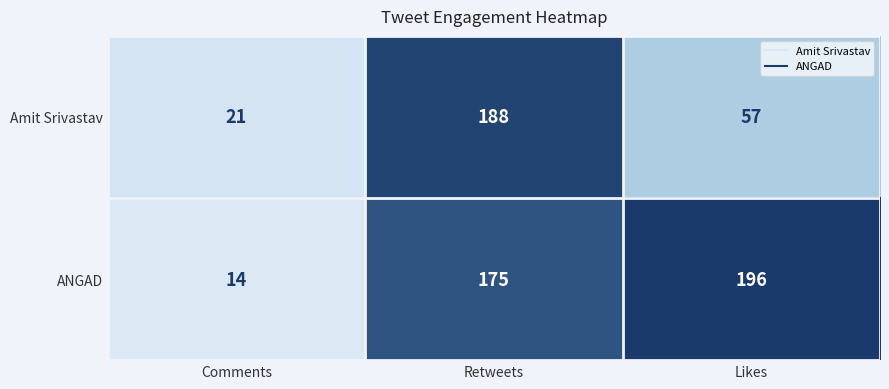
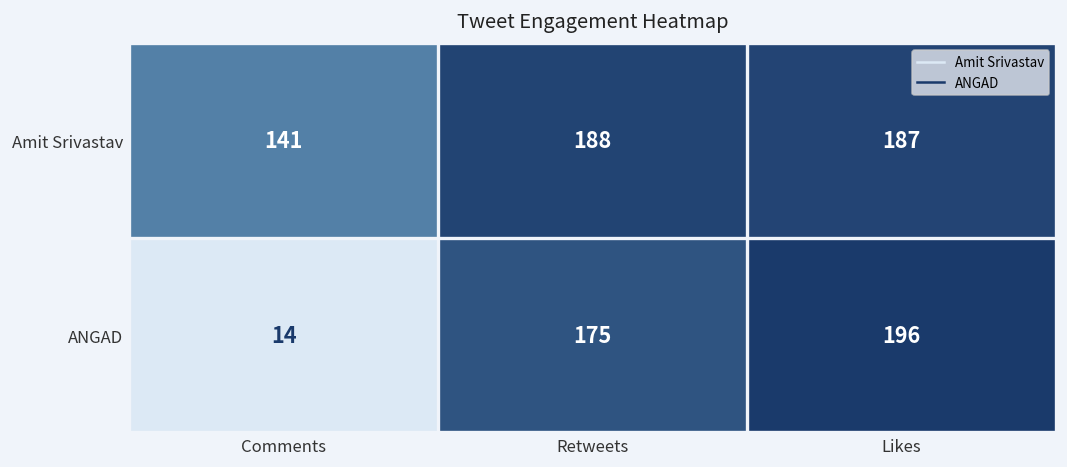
Amit Srivastav, Comments: 21 -> 141
Amit Srivastav, Likes: 57 -> 187
